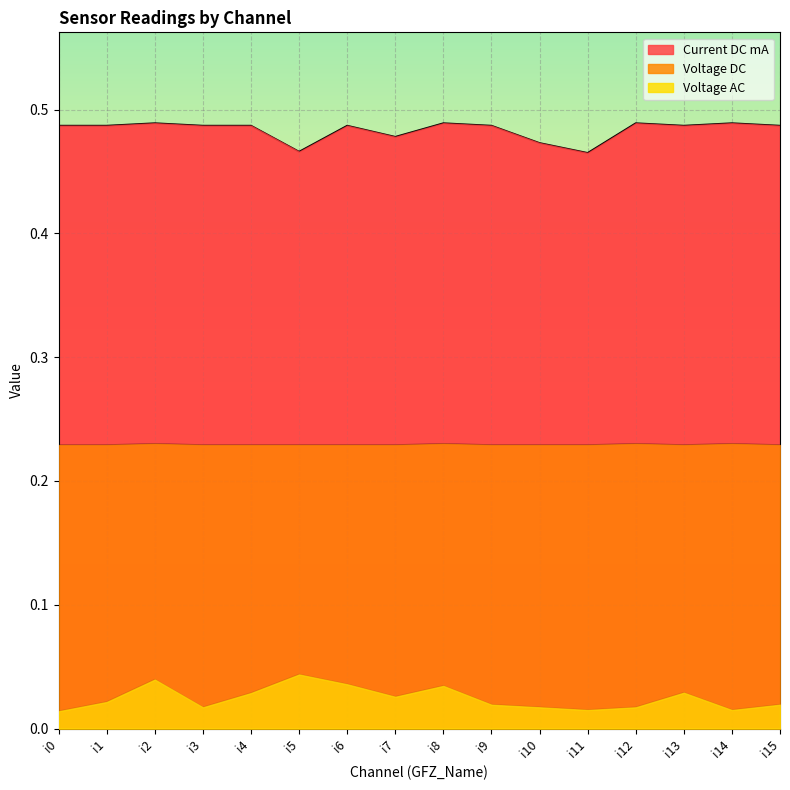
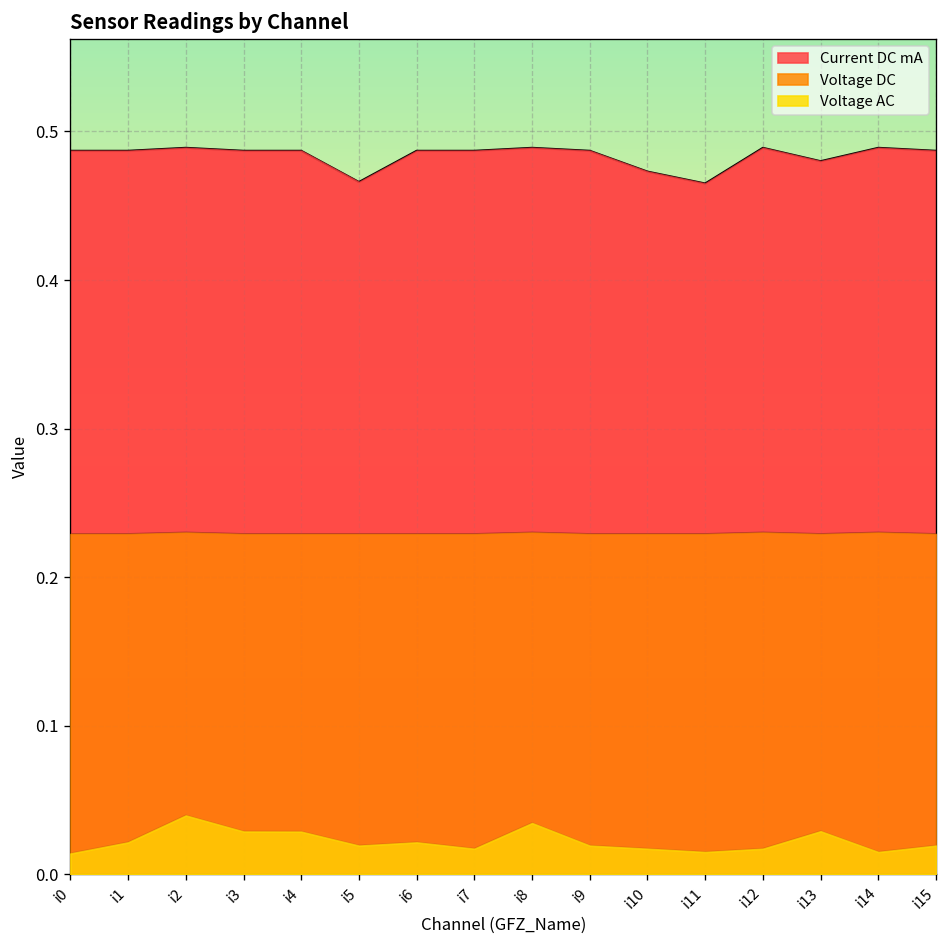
Voltage AC, i3: 0.017 -> 0.029
Voltage AC, i5: 0.044 -> 0.019
Voltage AC, i6: 0.036 -> 0.022
Current DC mA, i7: 0.478 -> 0.487
Voltage AC, i7: 0.026 -> 0.017
Current DC mA, i13: 0.487 -> 0.480
